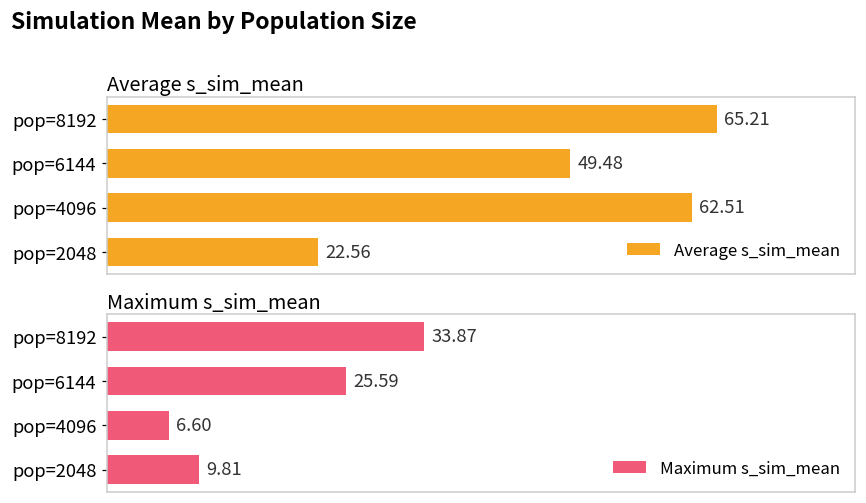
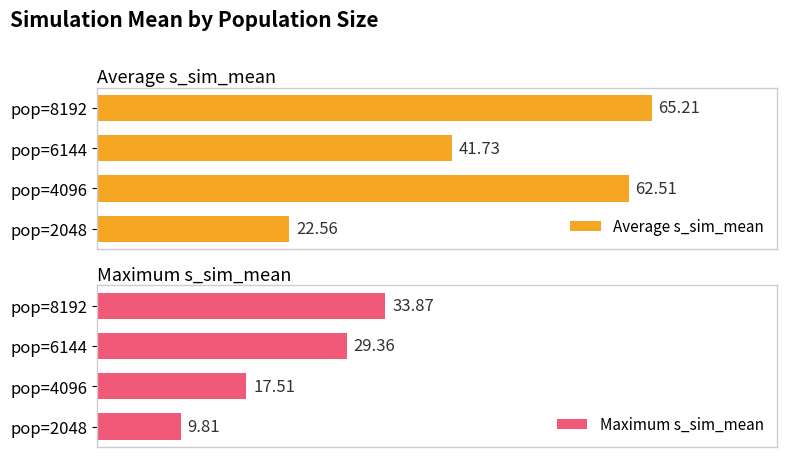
Average s_sim_mean, pop=6144: 49.48 -> 41.73
Maximum s_sim_mean, pop=6144: 25.59 -> 29.36
Maximum s_sim_mean, pop=4096: 6.60 -> 17.51
